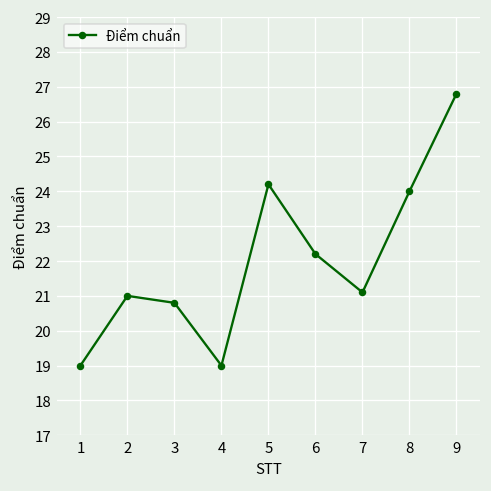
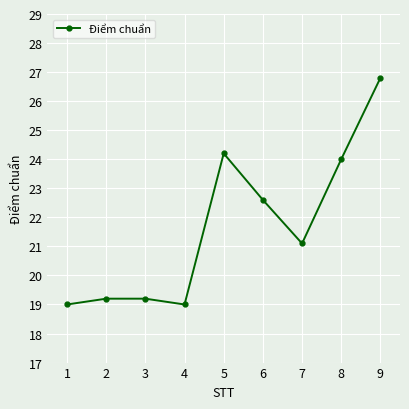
2: 21.0 -> 19.2
3: 20.8 -> 19.2
6: 22.2 -> 22.6
